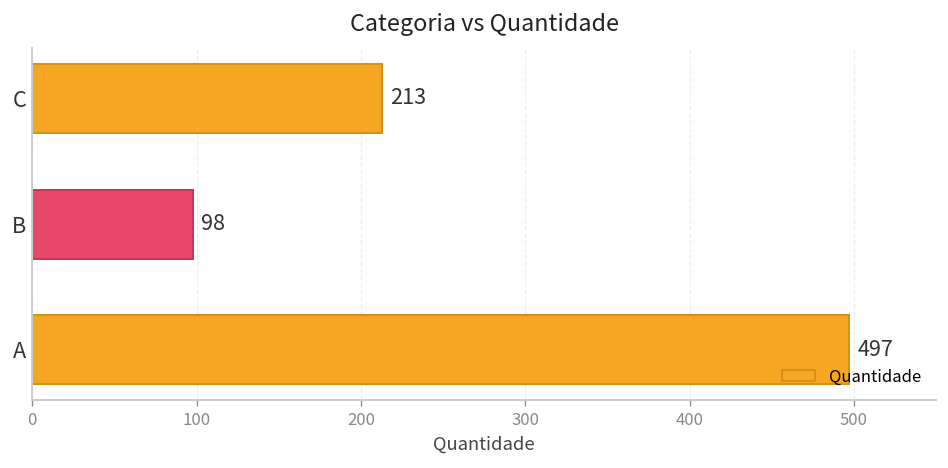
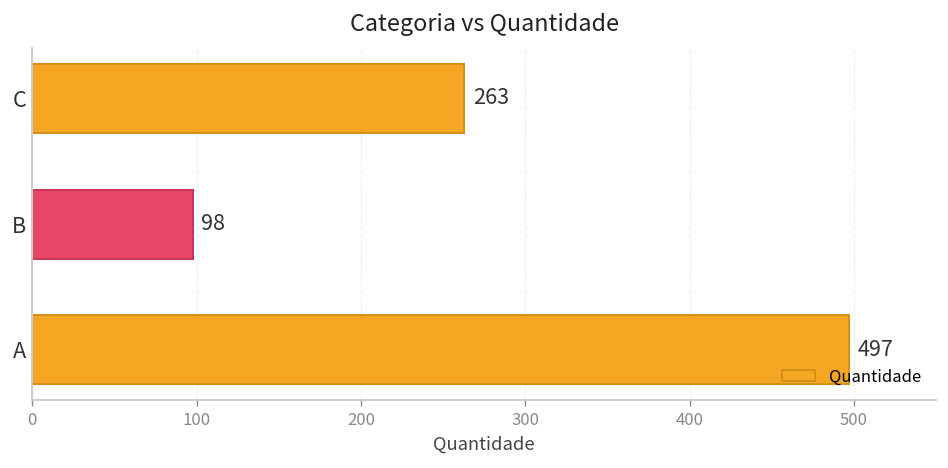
C: 213 -> 263
